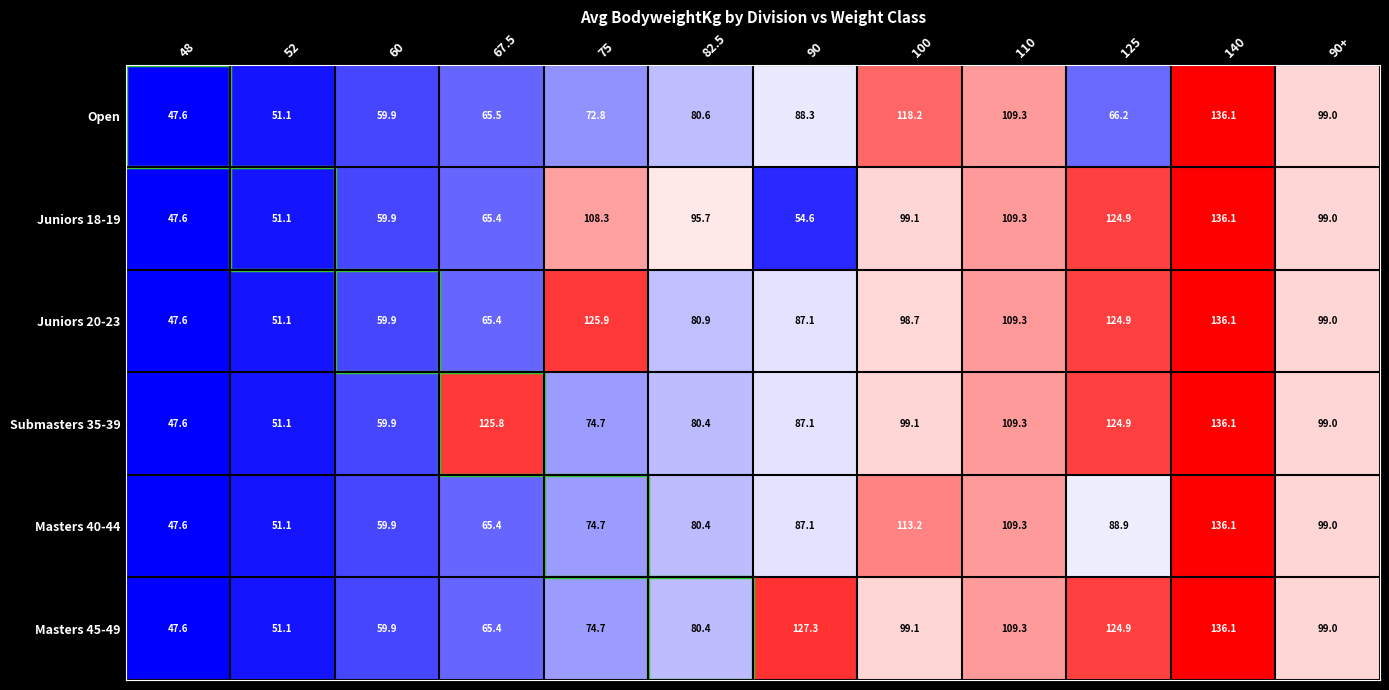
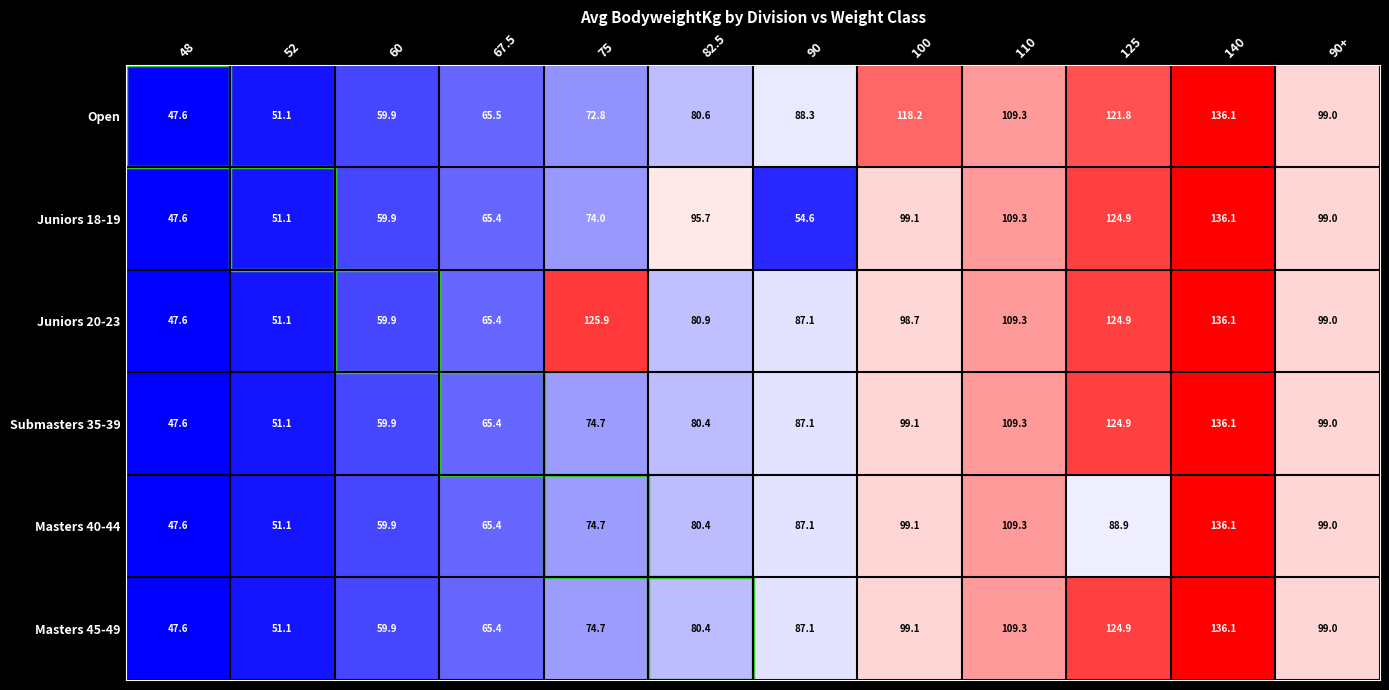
Open, 125: 66.2 -> 121.8
Juniors 18-19, 75: 108.3 -> 74.0
Submasters 35-39, 67.5: 125.8 -> 65.4
Masters 40-44, 100: 113.2 -> 99.1
Masters 45-49, 90: 127.3 -> 87.1
